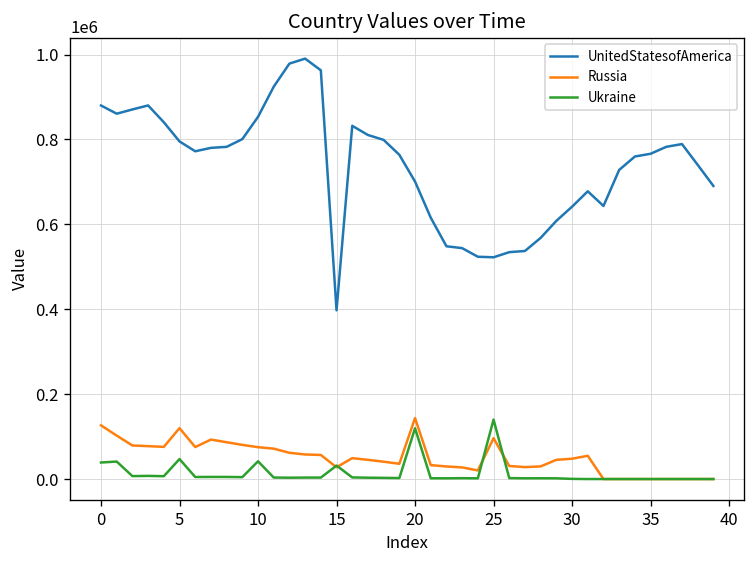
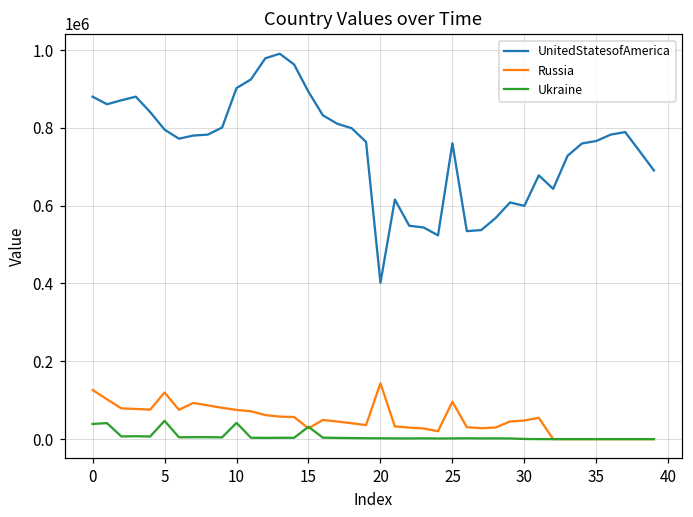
UnitedStatesofAmerica, 10: 850000 -> 900000
UnitedStatesofAmerica, 15: 400000 -> 890000
UnitedStatesofAmerica, 20: 700000 -> 400000
Ukraine, 20: 120000 -> 0
UnitedStatesofAmerica, 25: 520000 -> 760000
Ukraine, 25: 140000 -> 0
UnitedStatesofAmerica, 30: 640000 -> 600000
